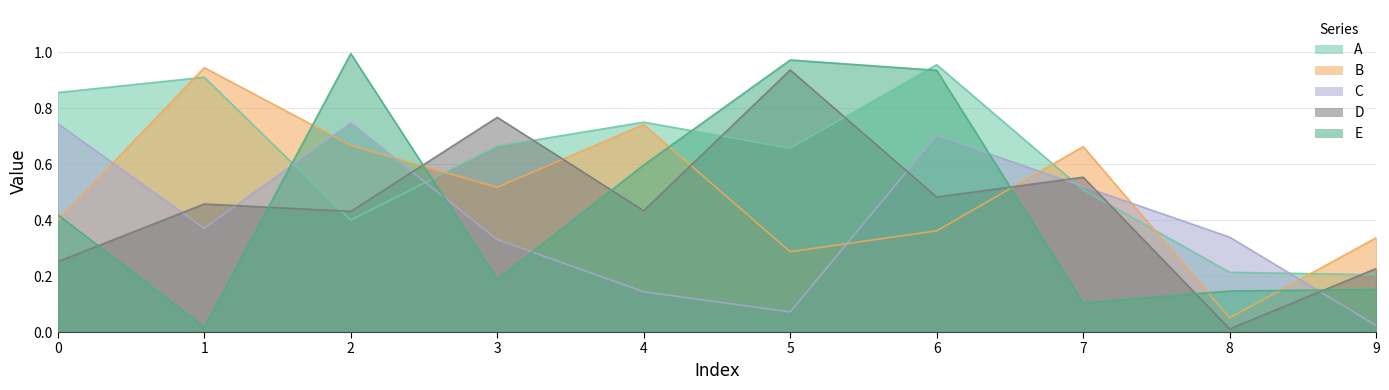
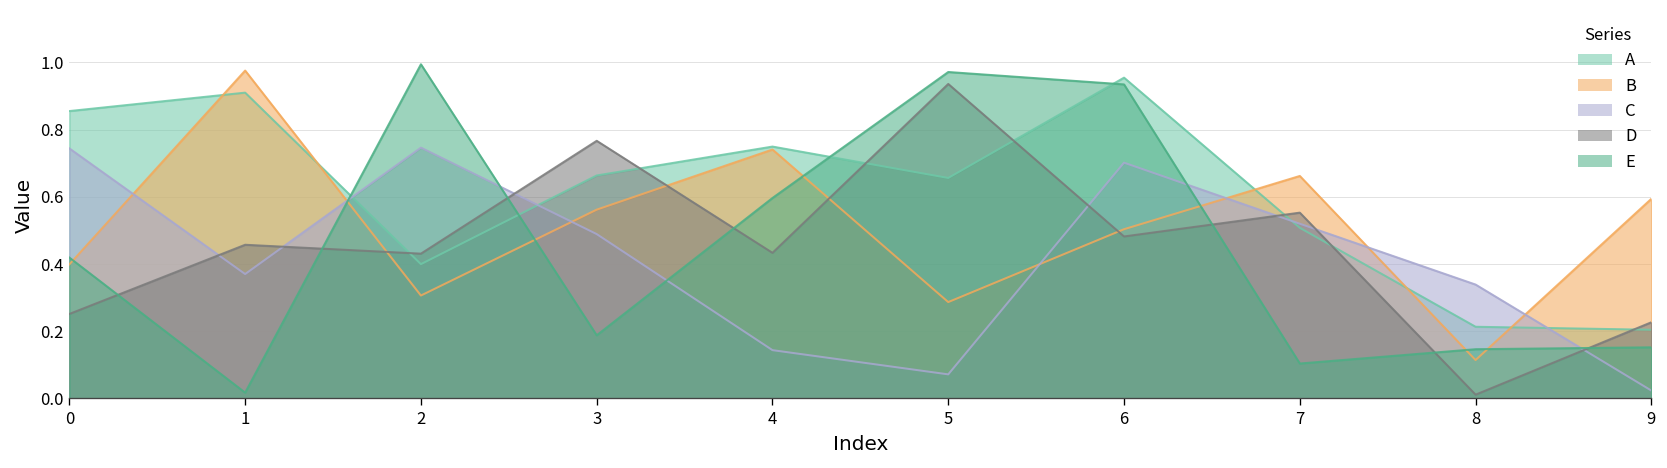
B, 1: 0.94 -> 0.98
B, 2: 0.67 -> 0.31
B, 3: 0.52 -> 0.56
C, 3: 0.33 -> 0.49
B, 6: 0.36 -> 0.50
B, 8: 0.05 -> 0.11
B, 9: 0.34 -> 0.59
